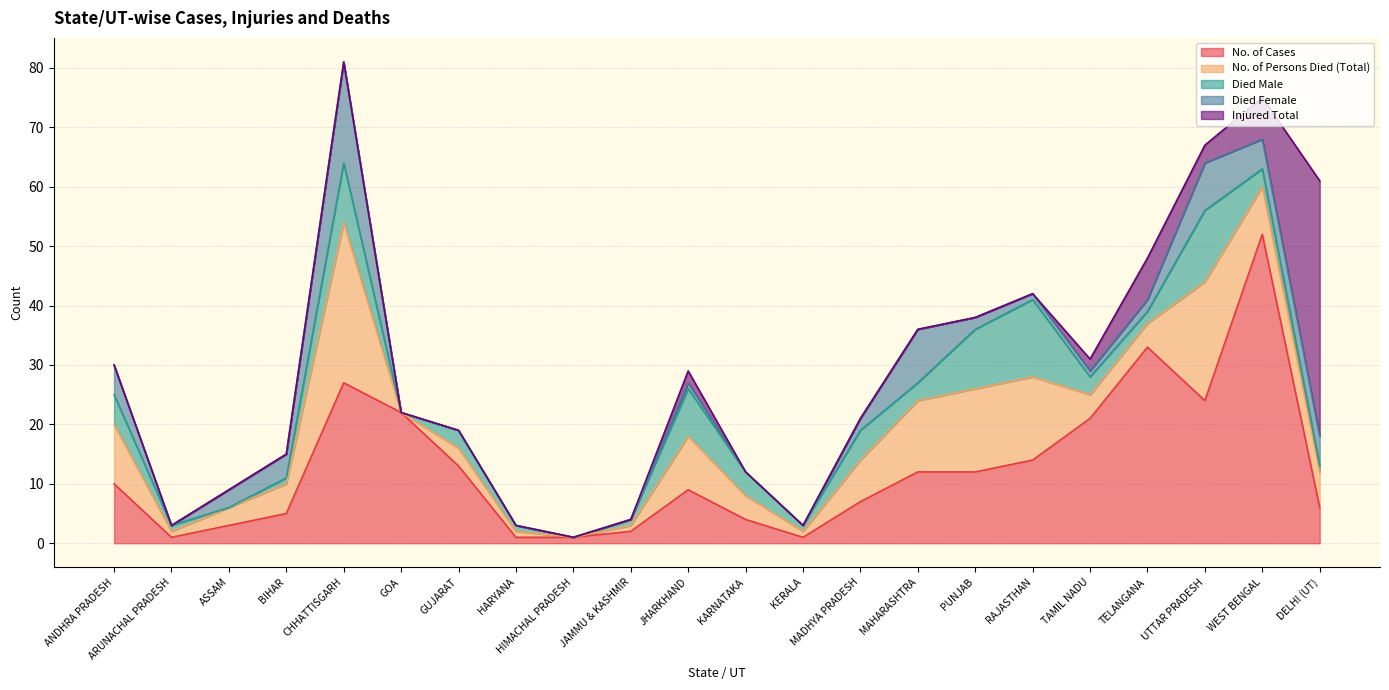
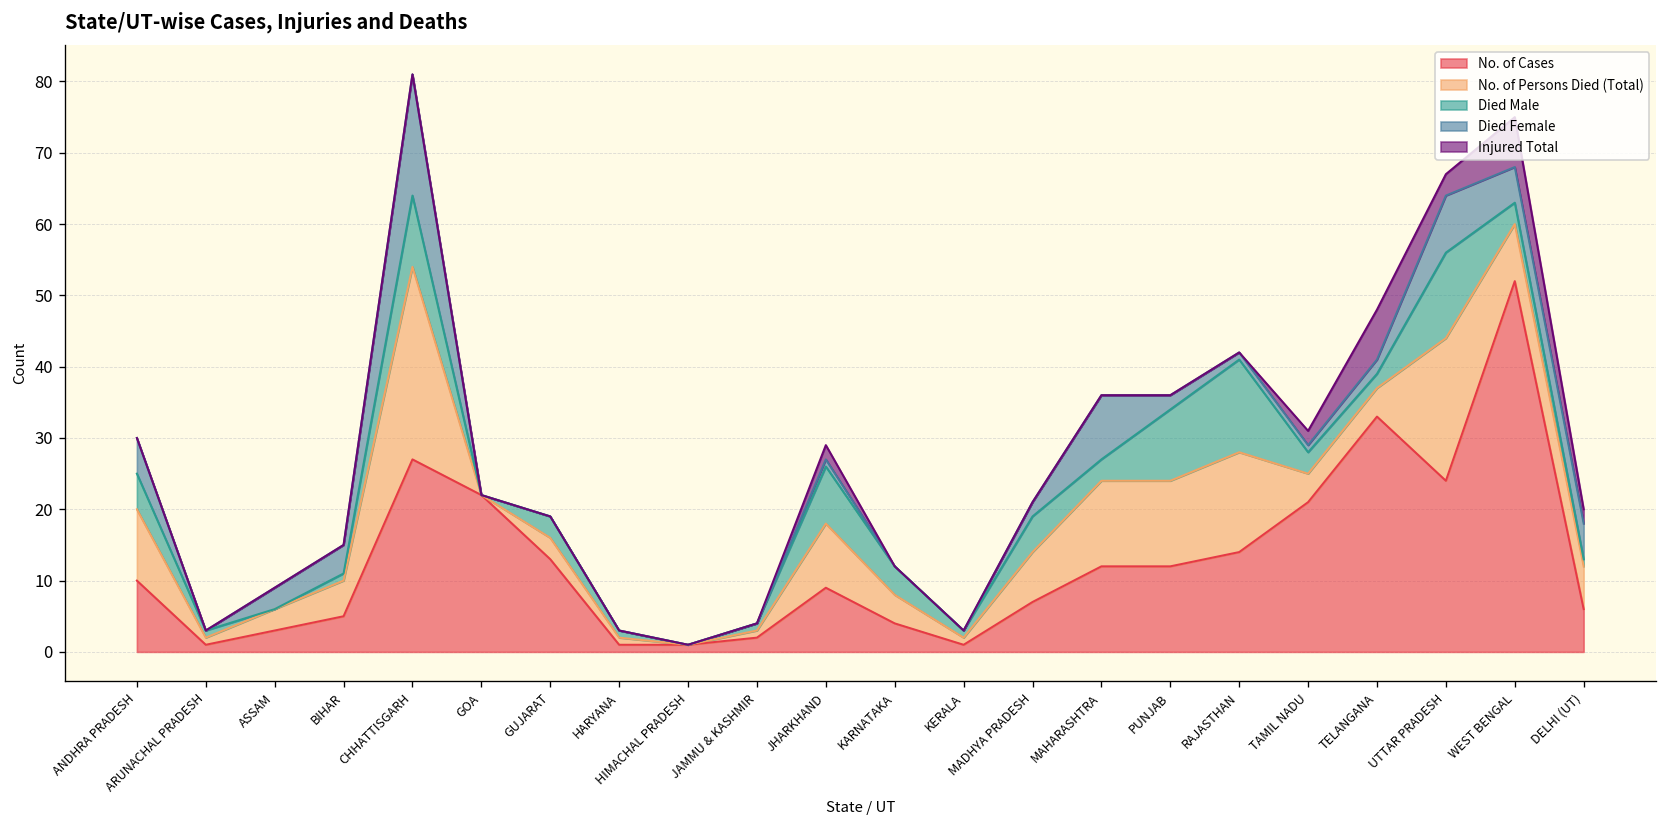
No. of Persons Died (Total), PUNJAB: 14 -> 12
Injured Total, DELHI (UT): 43 -> 2
